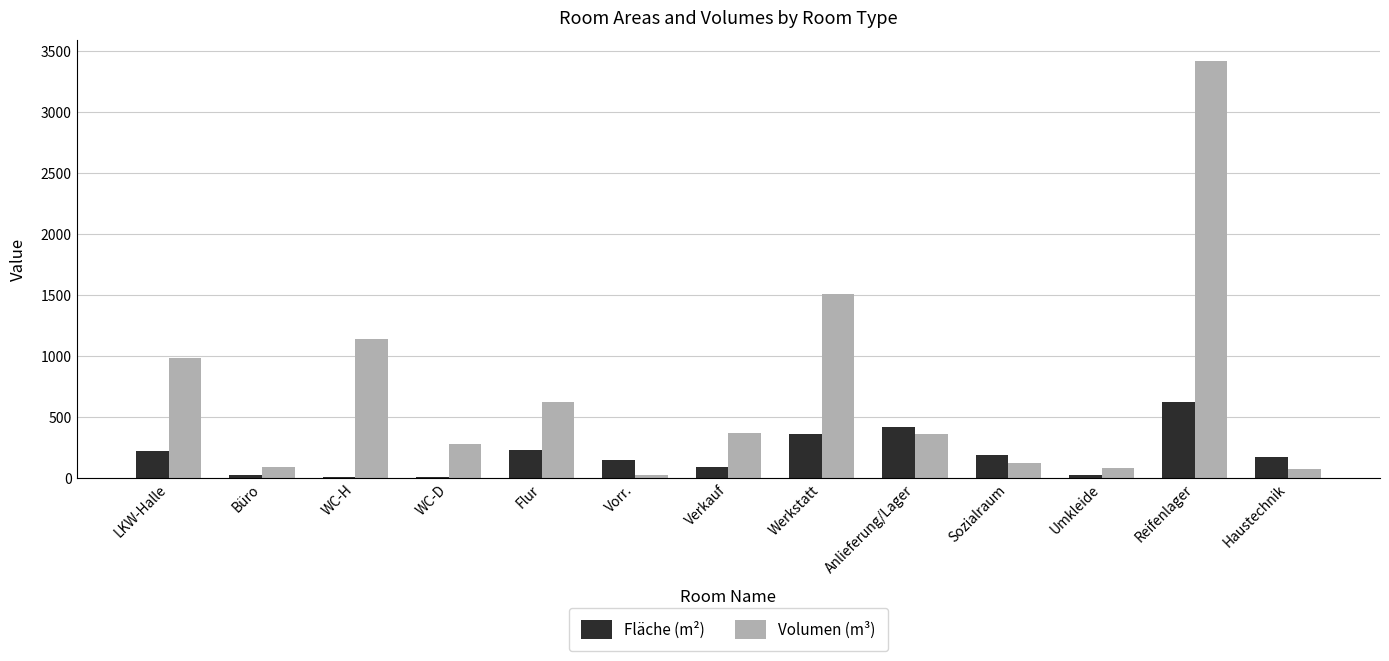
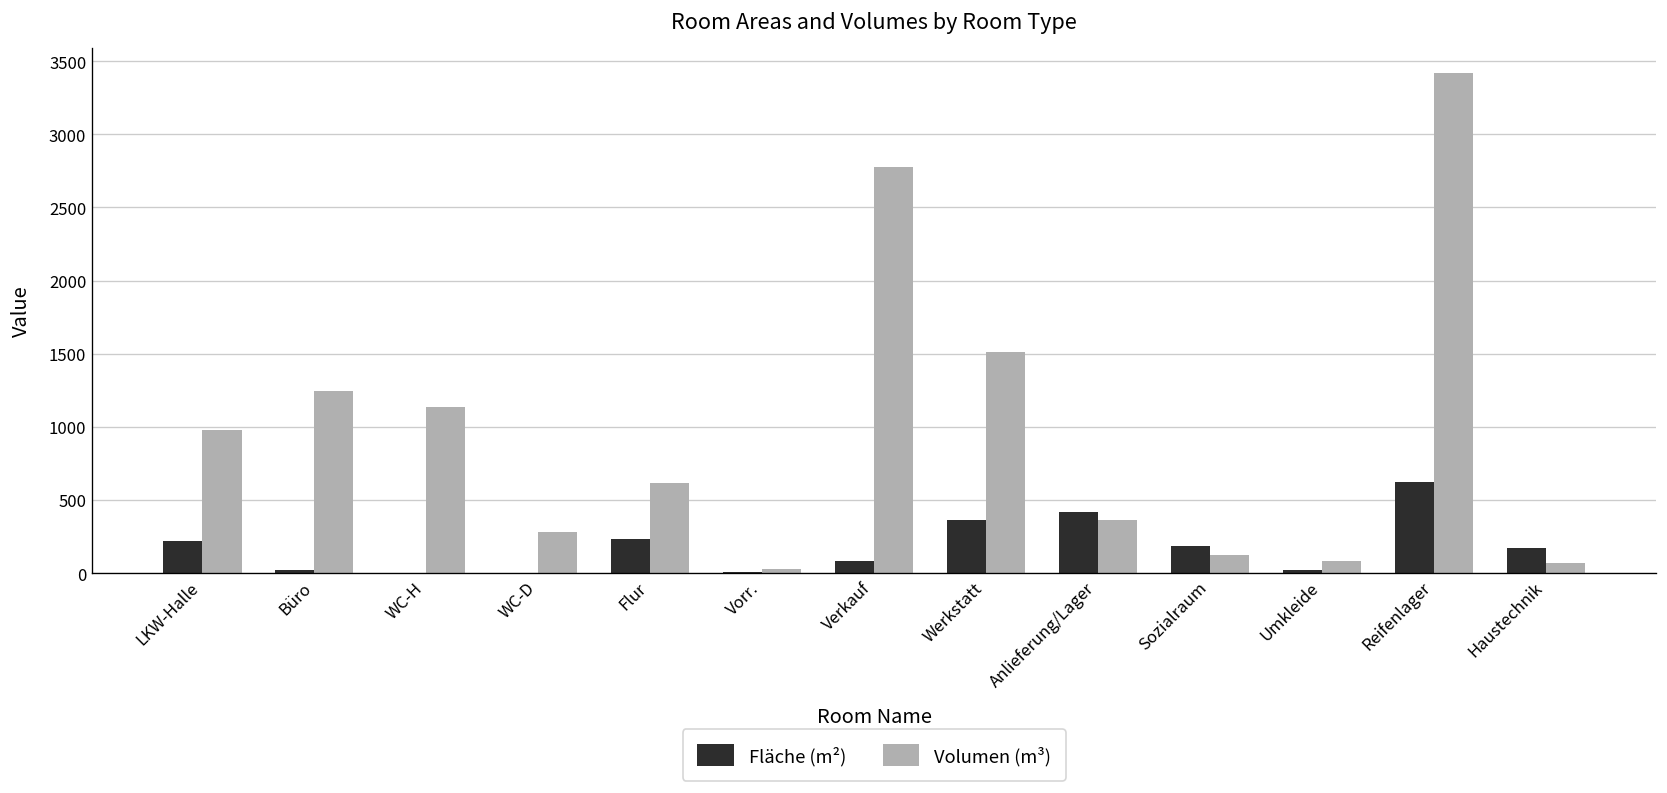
Volumen (m³), Büro: 90 -> 1250
Fläche (m²), Vorr.: 150 -> 10
Volumen (m³), Verkauf: 360 -> 2780
